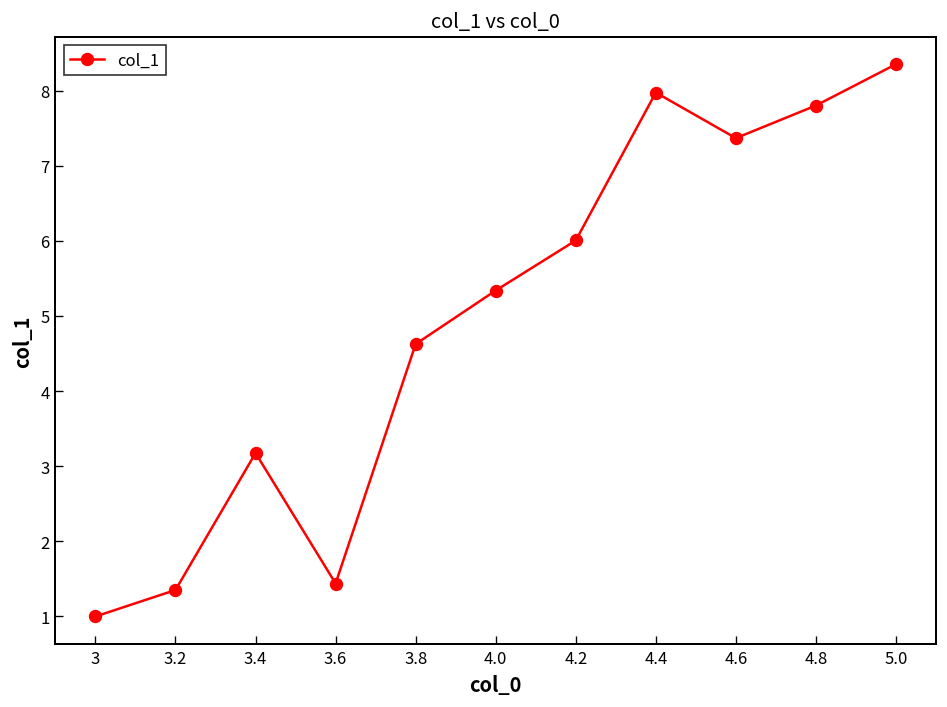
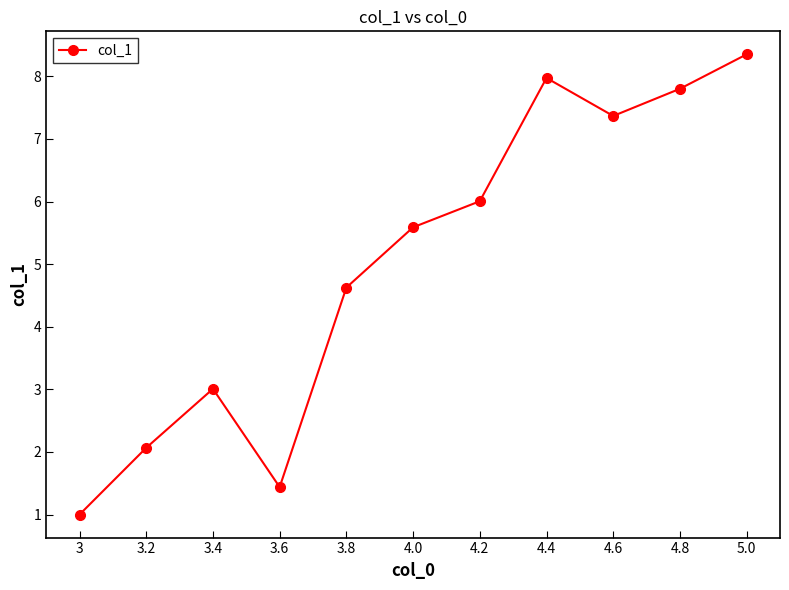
3.2: 1.4 -> 2.1
3.4: 3.2 -> 3.0
4.0: 5.3 -> 5.6
